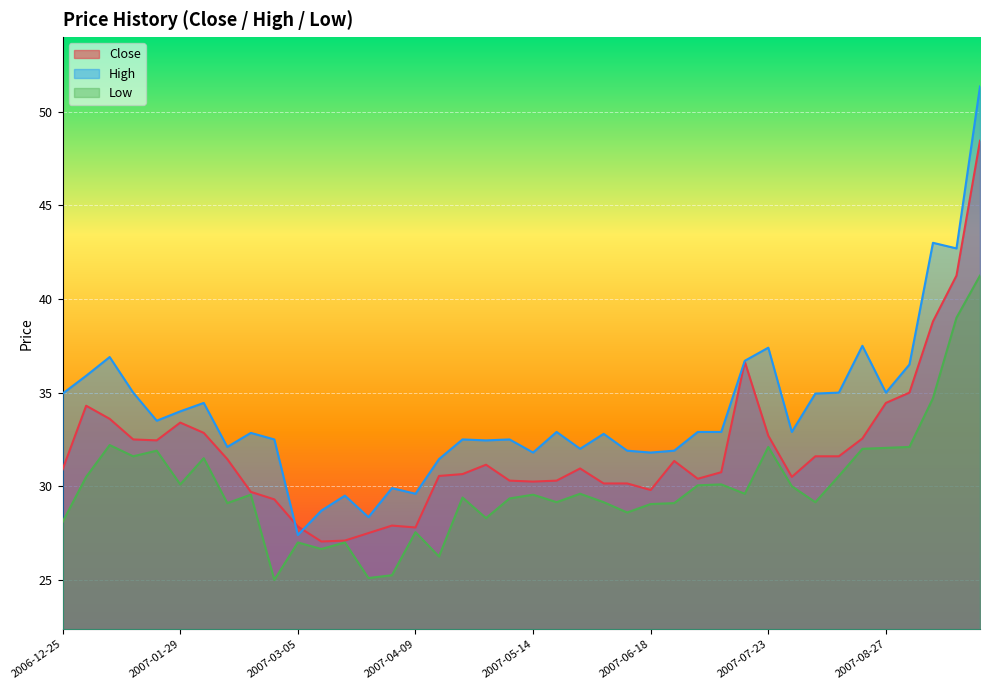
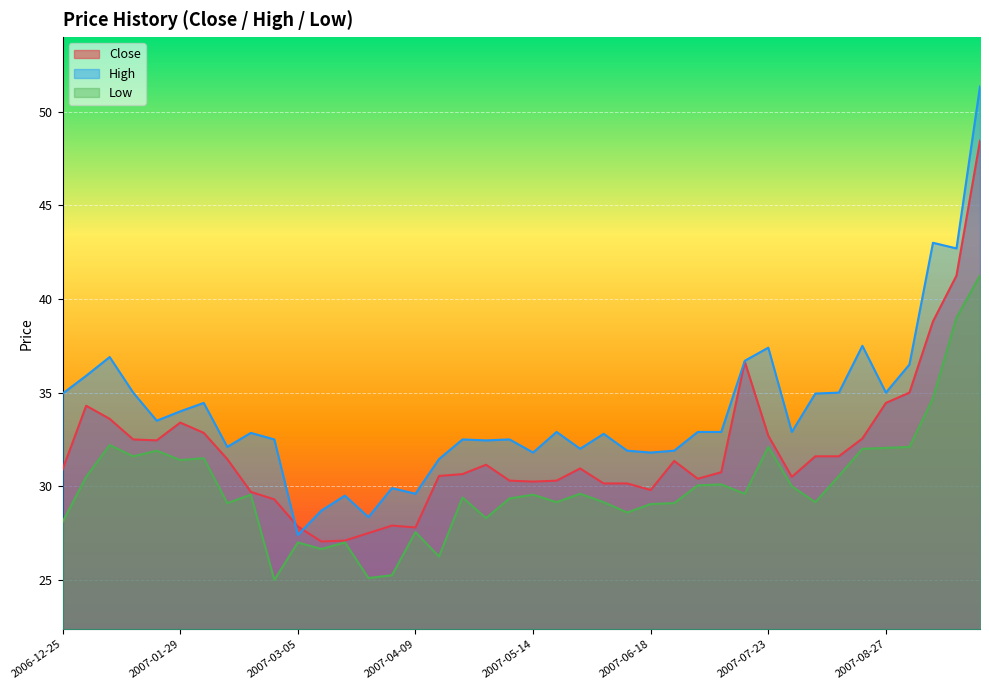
Low, 2007-01-29: 30.1 -> 31.4
